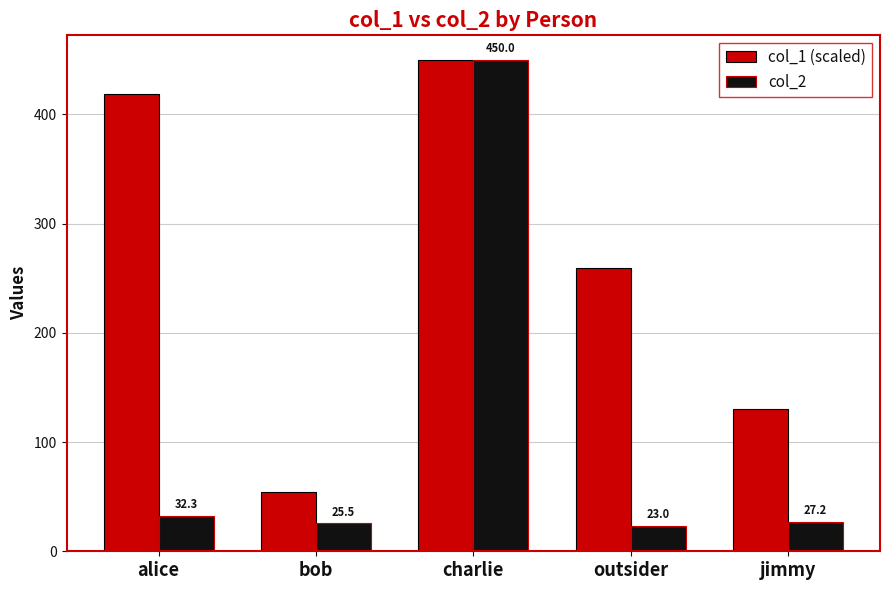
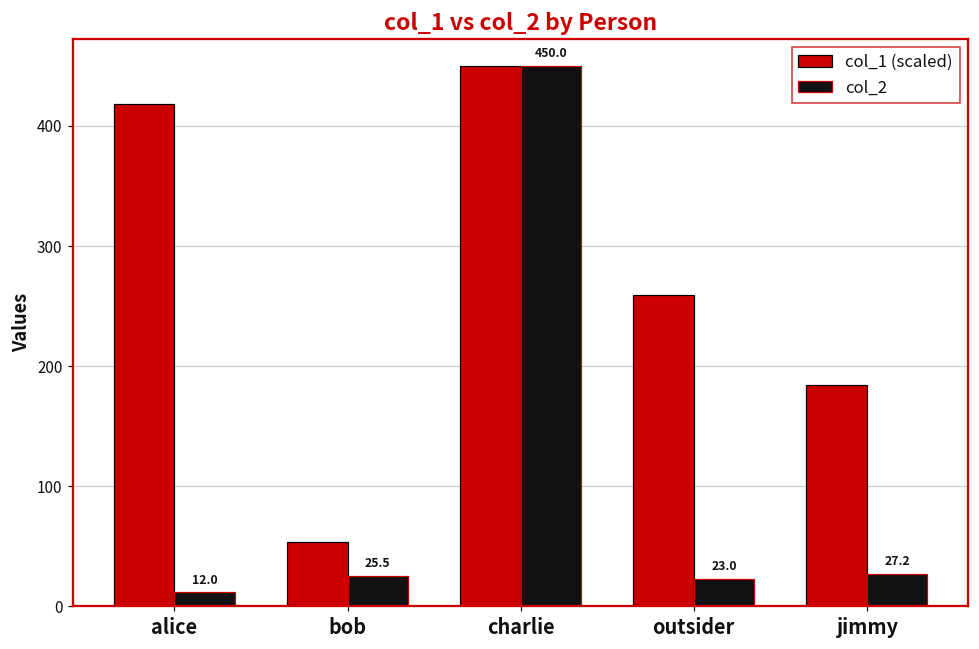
col_2, alice: 32.3 -> 12.0
col_1 (scaled), jimmy: 131 -> 185
